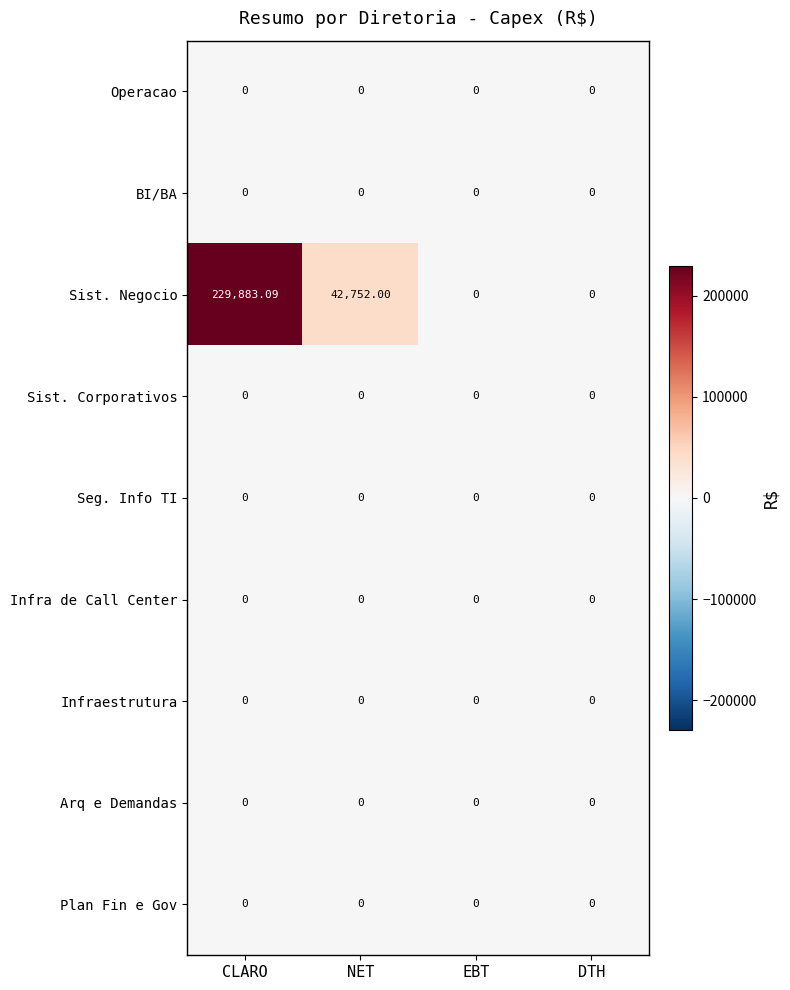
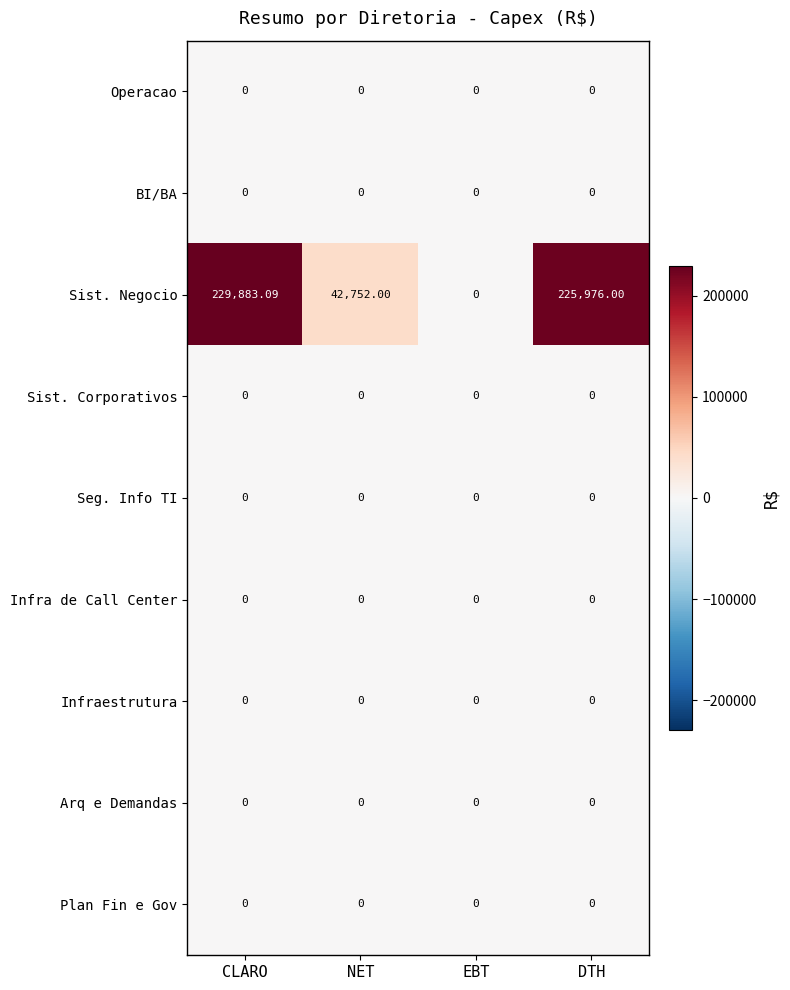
Sist. Negocio, DTH: 0 -> 225,976.00
